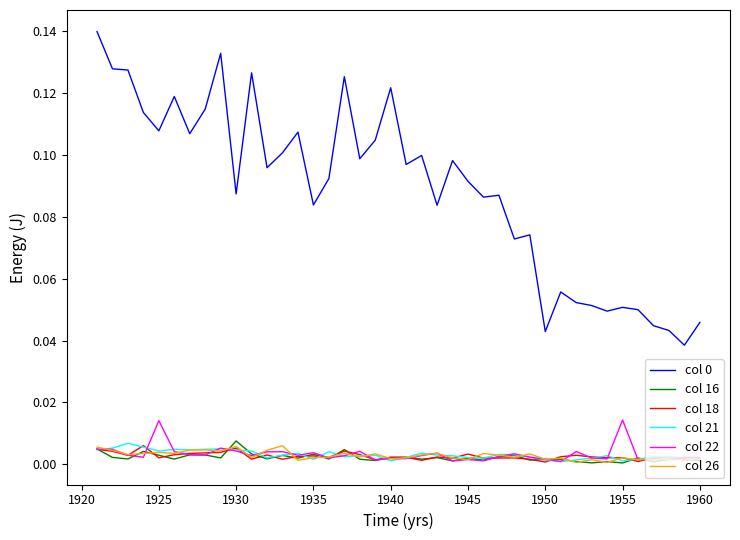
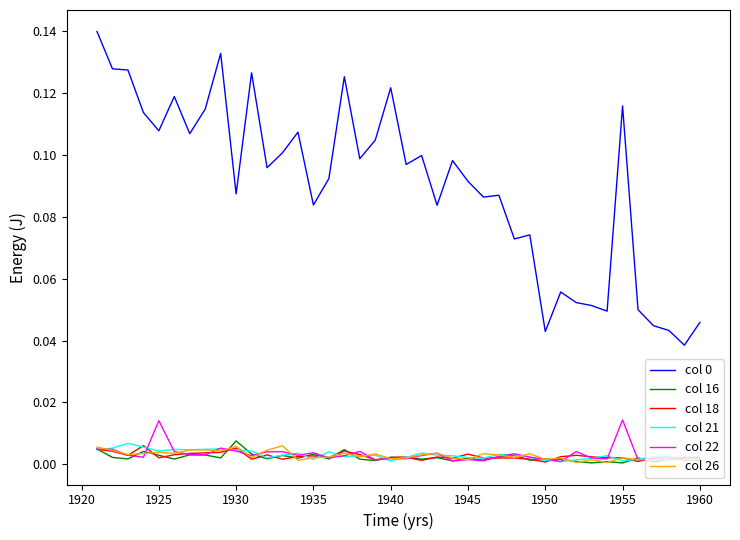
col 0, 1955: 0.051 -> 0.116
